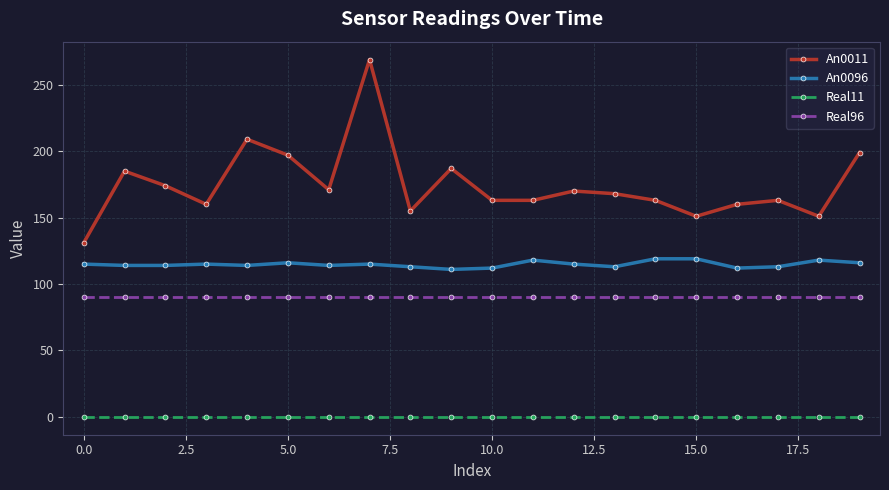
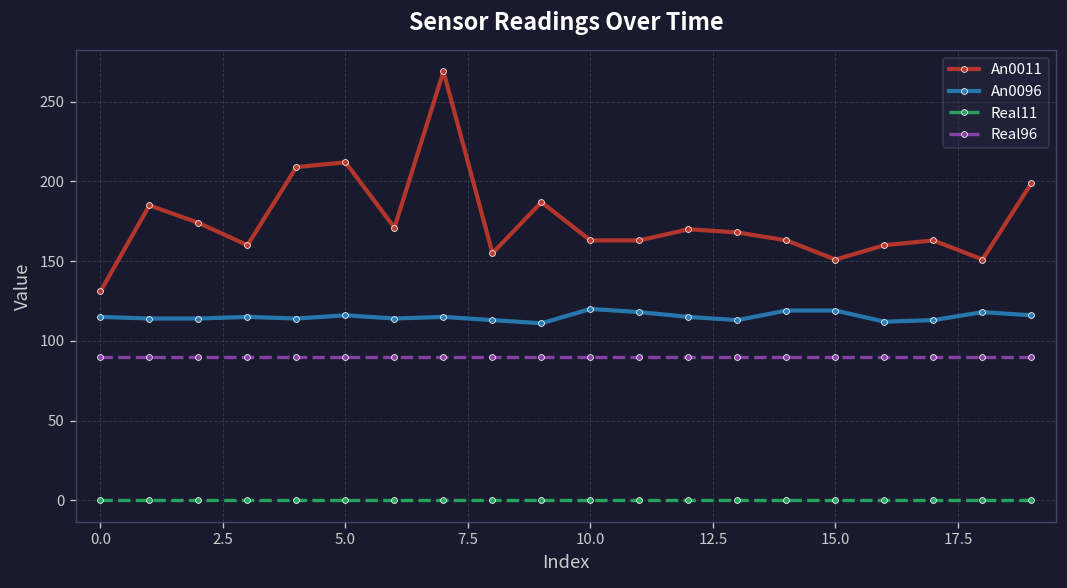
An0011, 5.0: 197 -> 212
An0096, 10.0: 112 -> 120
